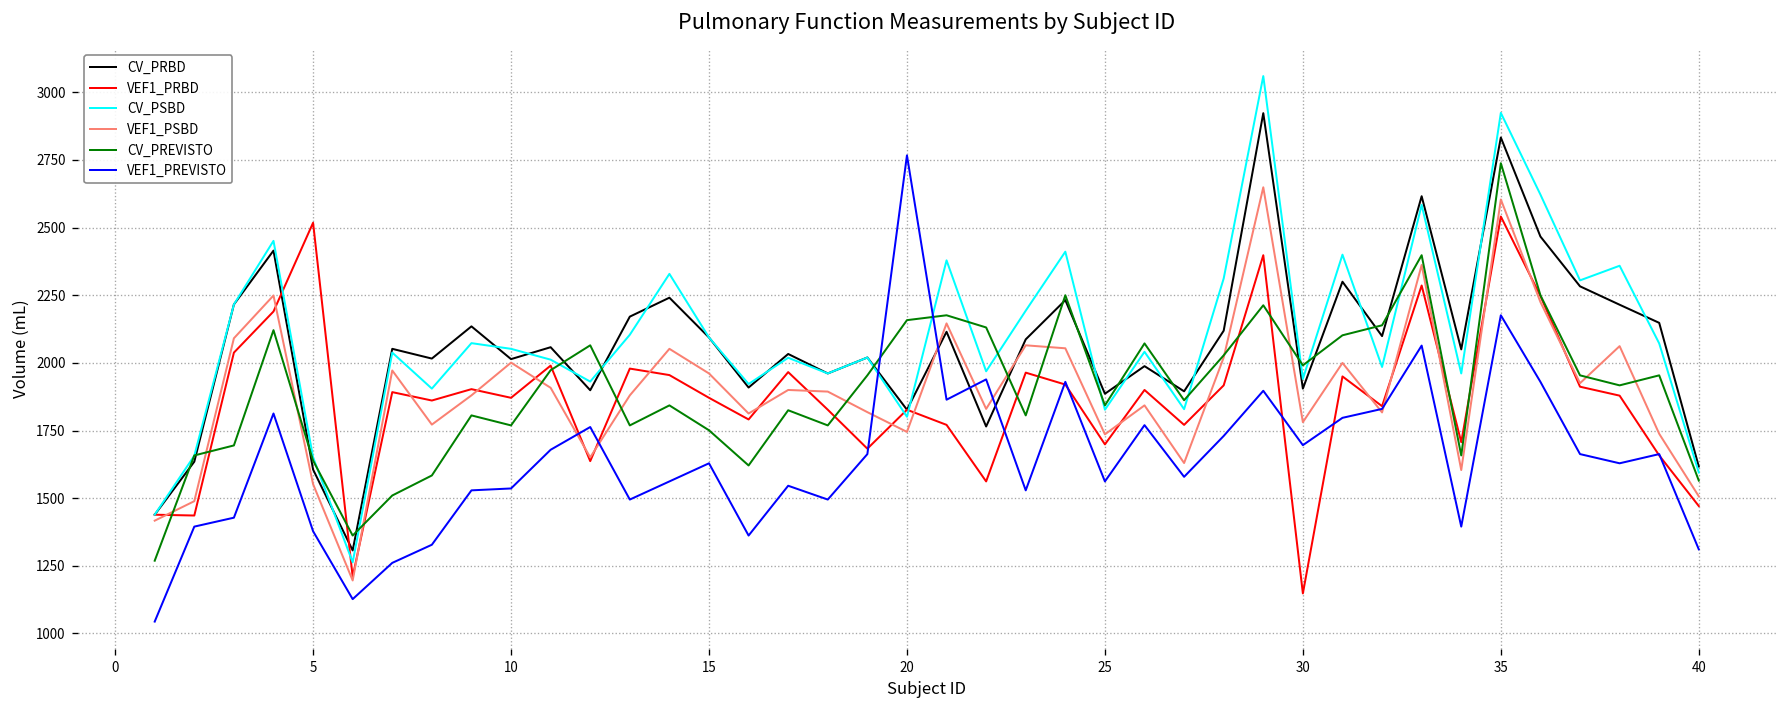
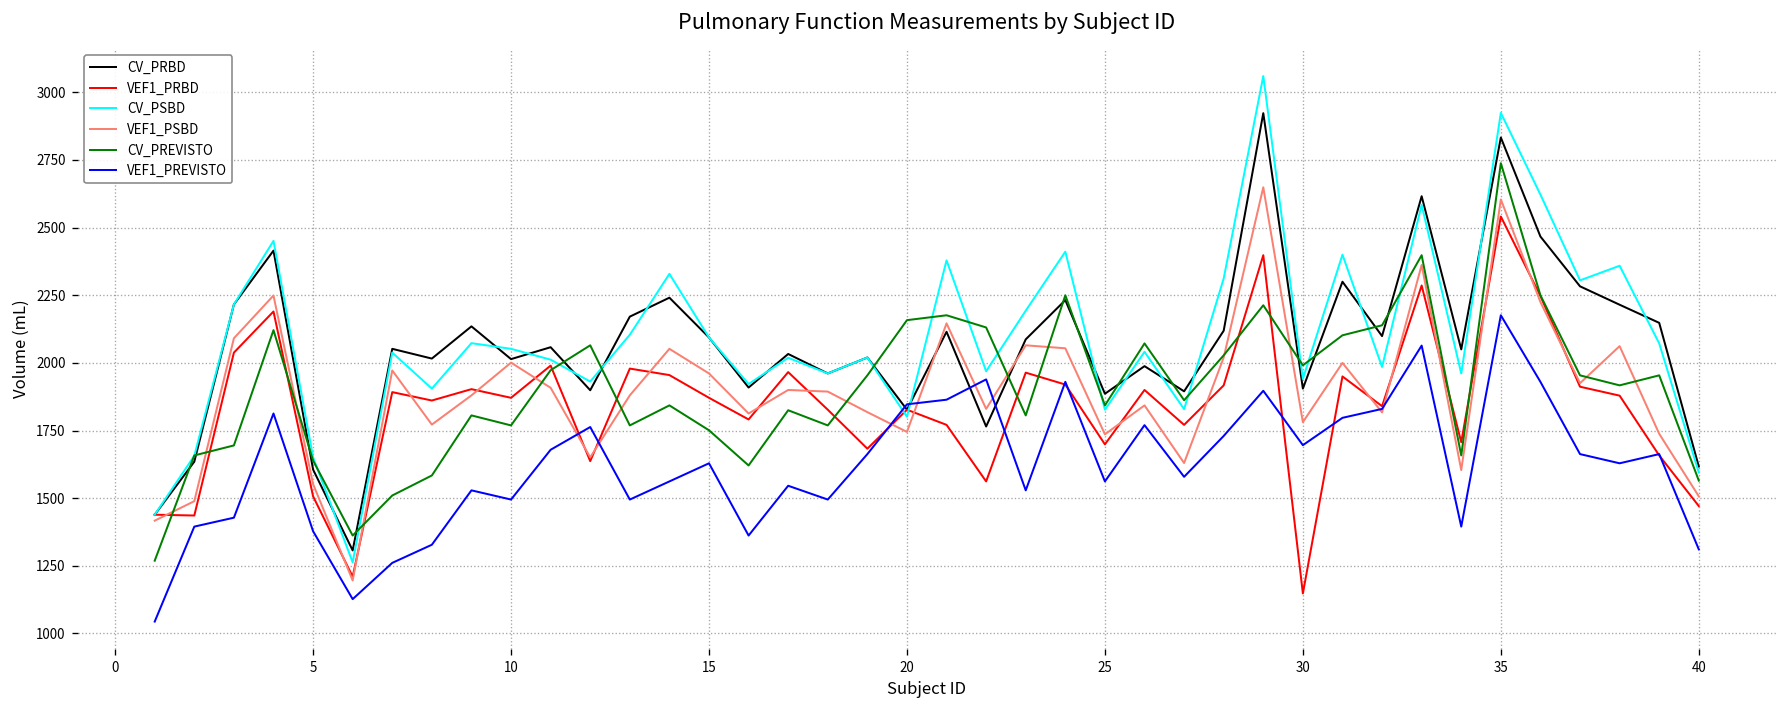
VEF1_PRBD, 5: 2520 -> 1510
VEF1_PREVISTO, 10: 1540 -> 1500
VEF1_PREVISTO, 20: 2770 -> 1850
